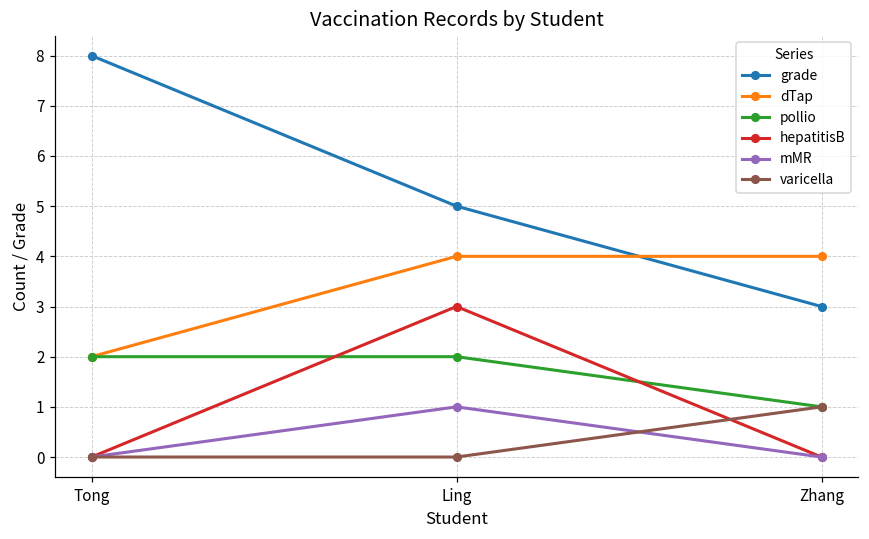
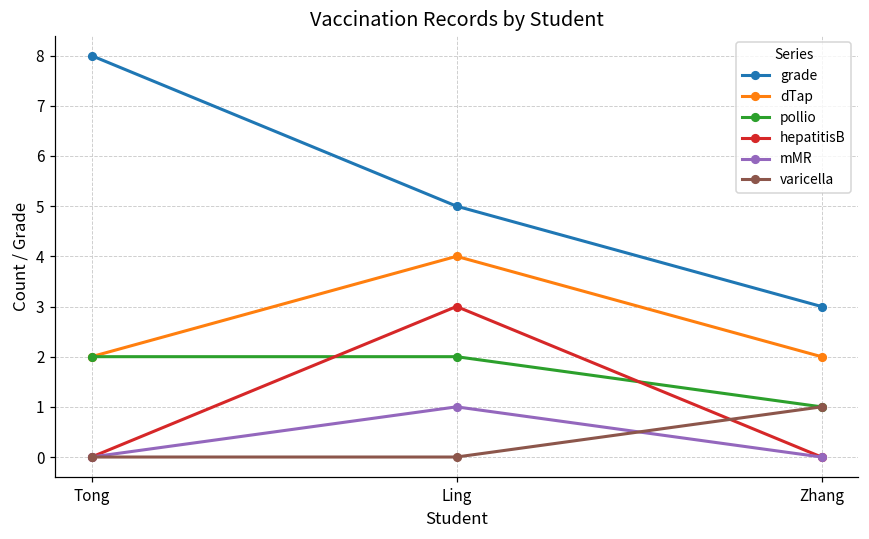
dTap, Zhang: 4 -> 2
